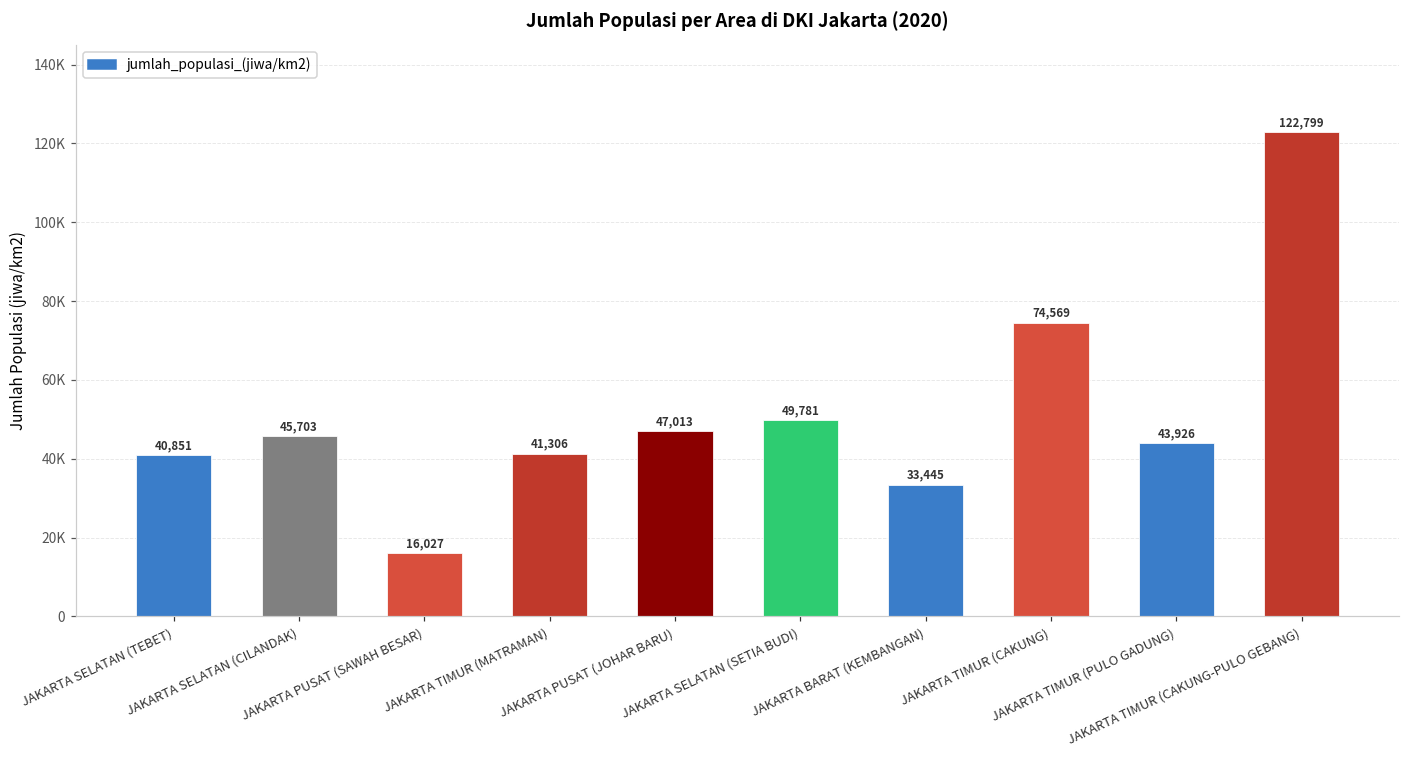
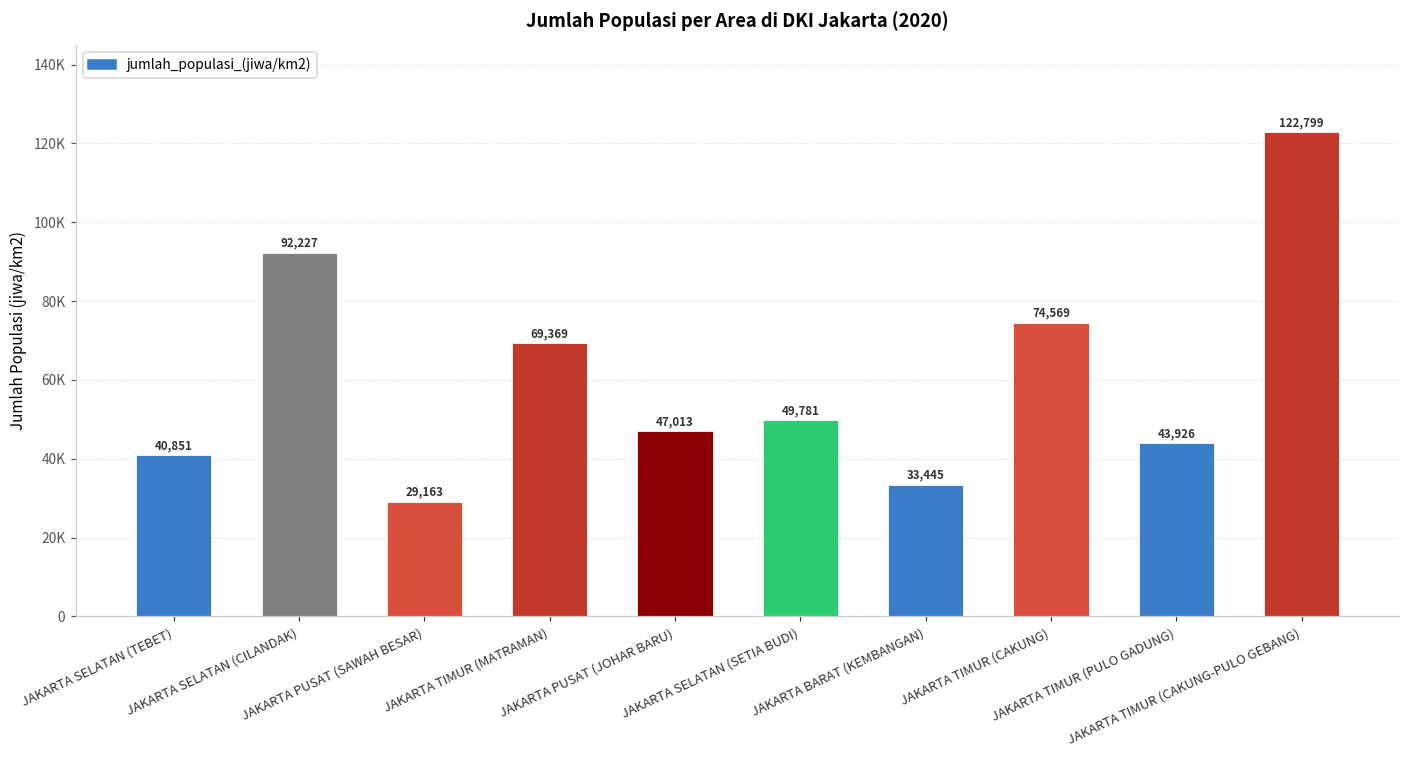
JAKARTA SELATAN (CILANDAK): 45,703 -> 92,227
JAKARTA PUSAT (SAWAH BESAR): 16,027 -> 29,163
JAKARTA TIMUR (MATRAMAN): 41,306 -> 69,369
